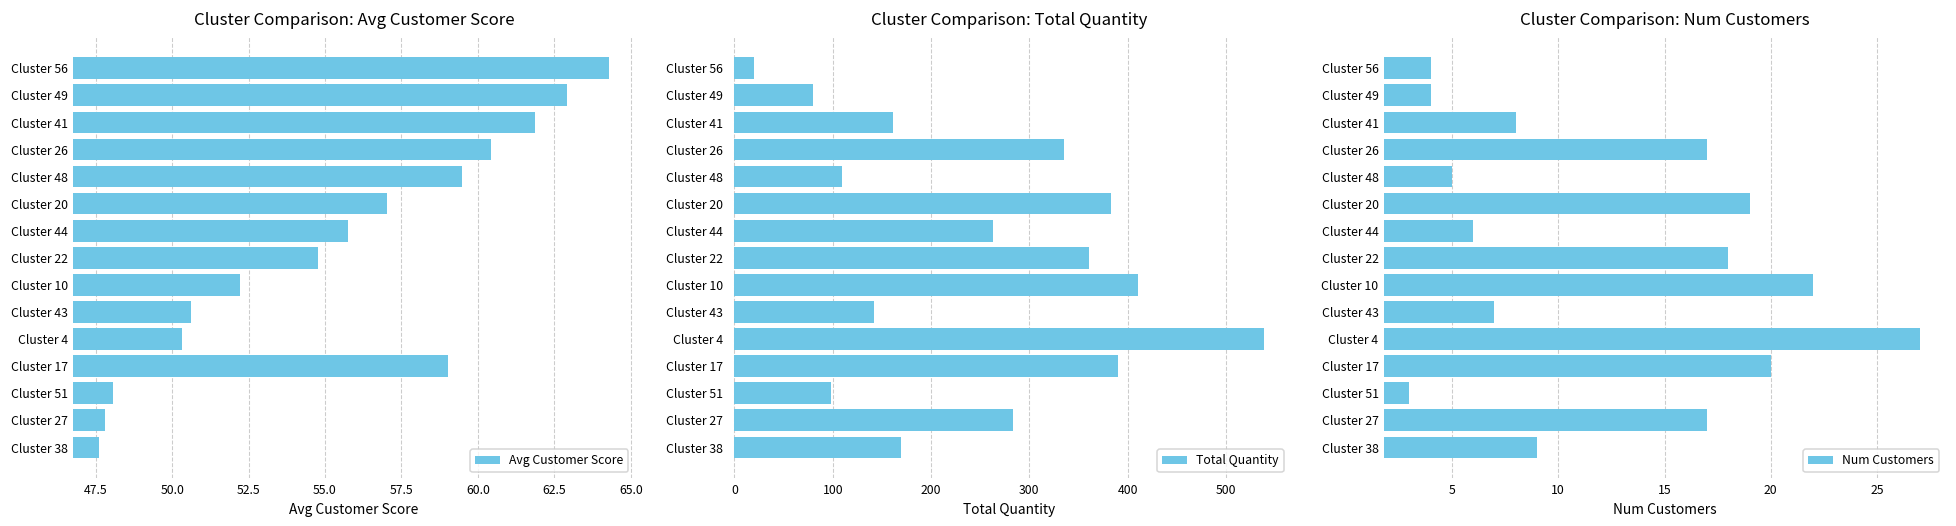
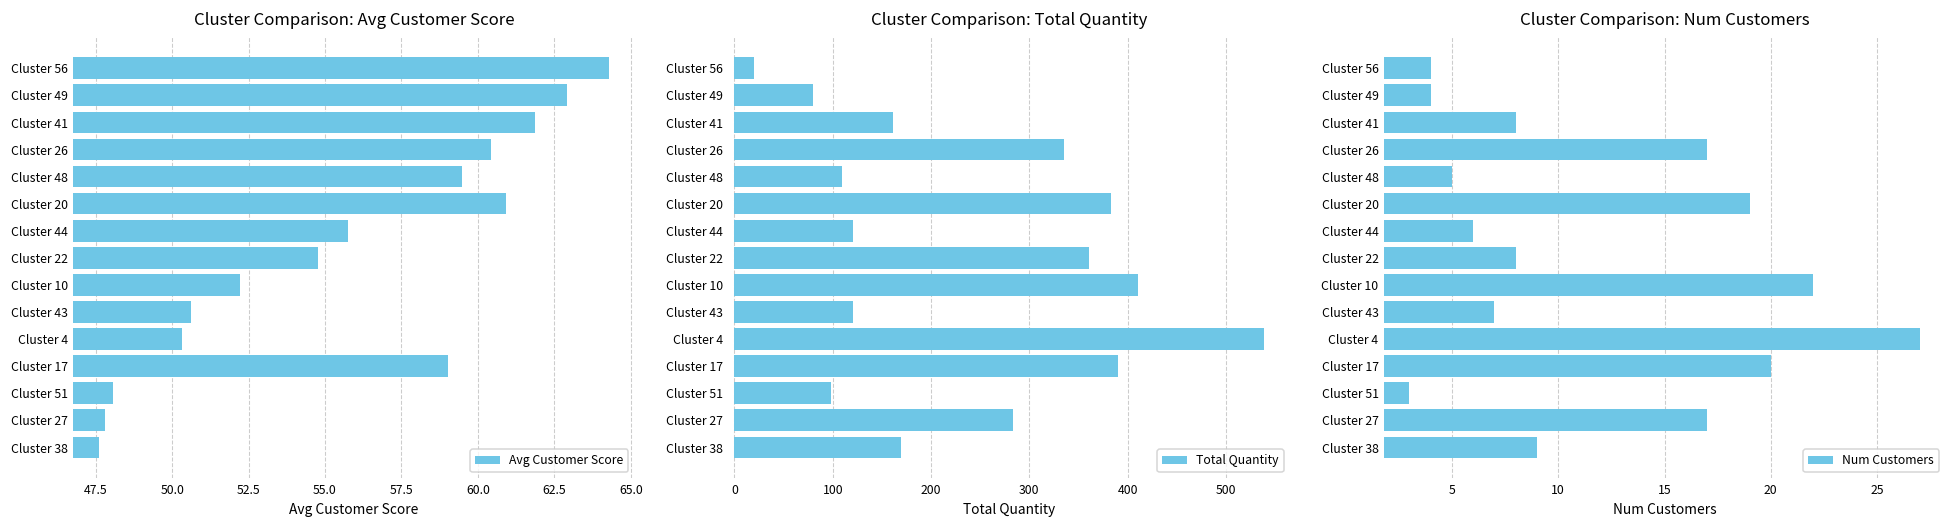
Cluster Comparison: Avg Customer Score, Cluster 20: 57.0 -> 60.9
Cluster Comparison: Total Quantity, Cluster 44: 260 -> 120
Cluster Comparison: Total Quantity, Cluster 43: 140 -> 120
Cluster Comparison: Num Customers, Cluster 22: 18 -> 8
